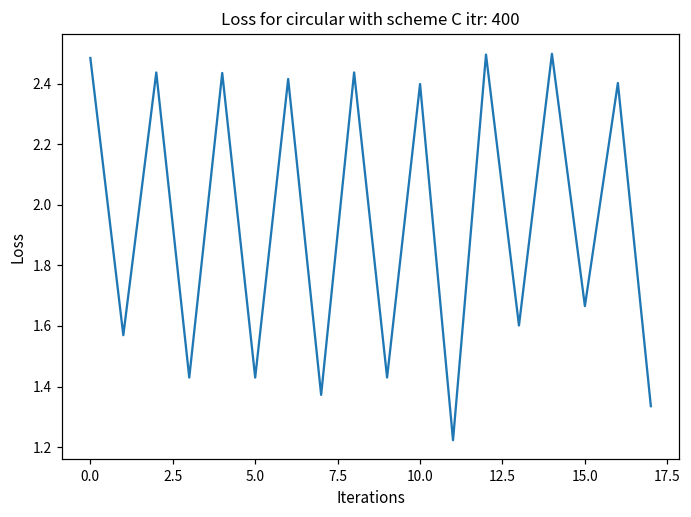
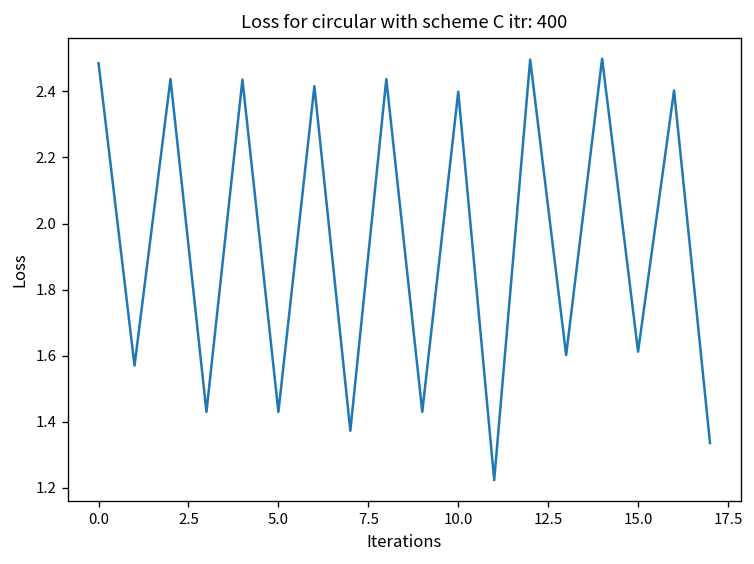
15.0: 1.67 -> 1.61
